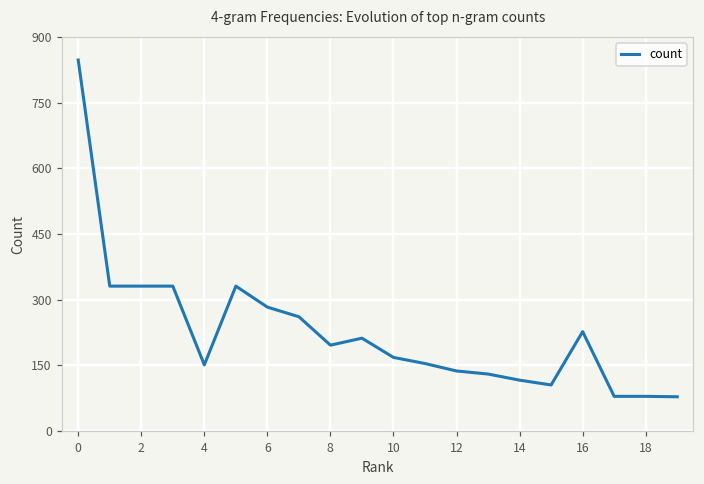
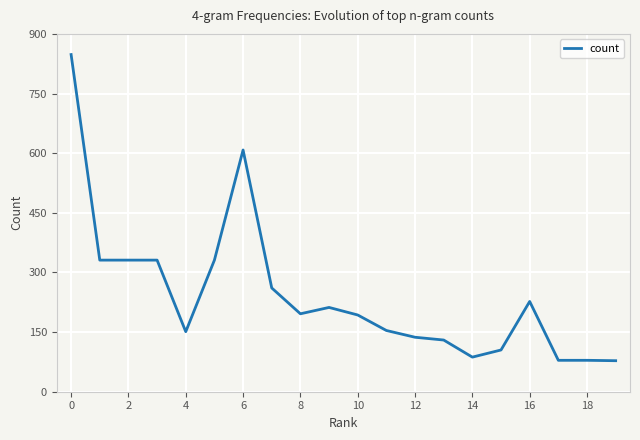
6: 280 -> 610
10: 170 -> 190
14: 120 -> 90
